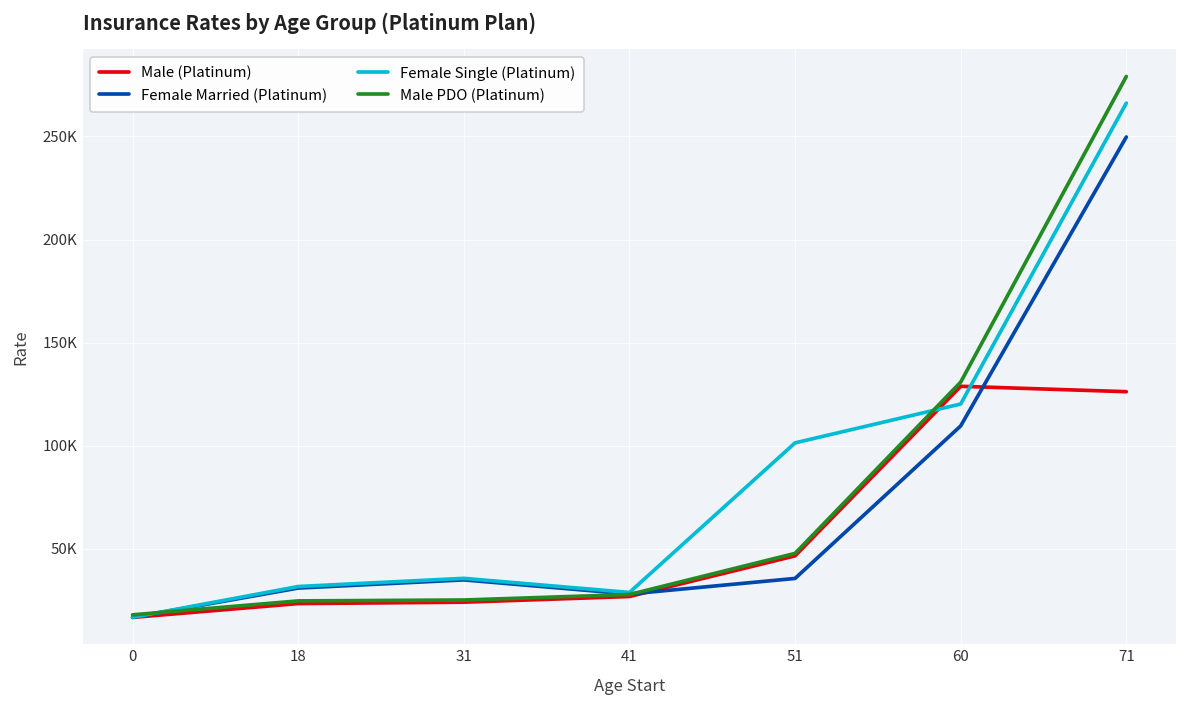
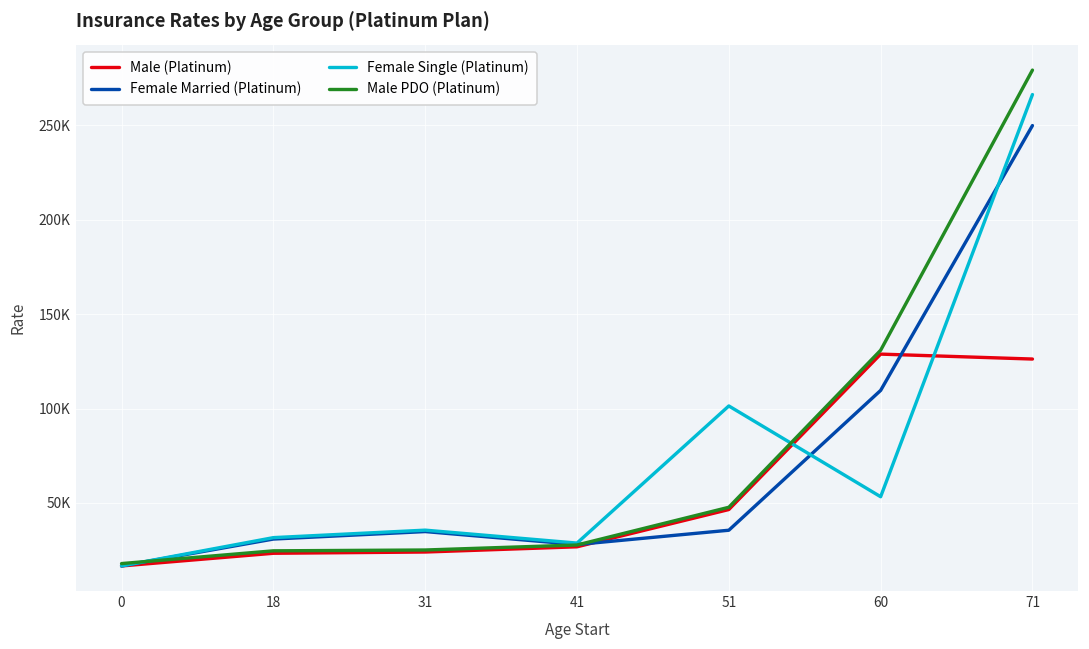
Female Single (Platinum), 60: 120000 -> 53000
